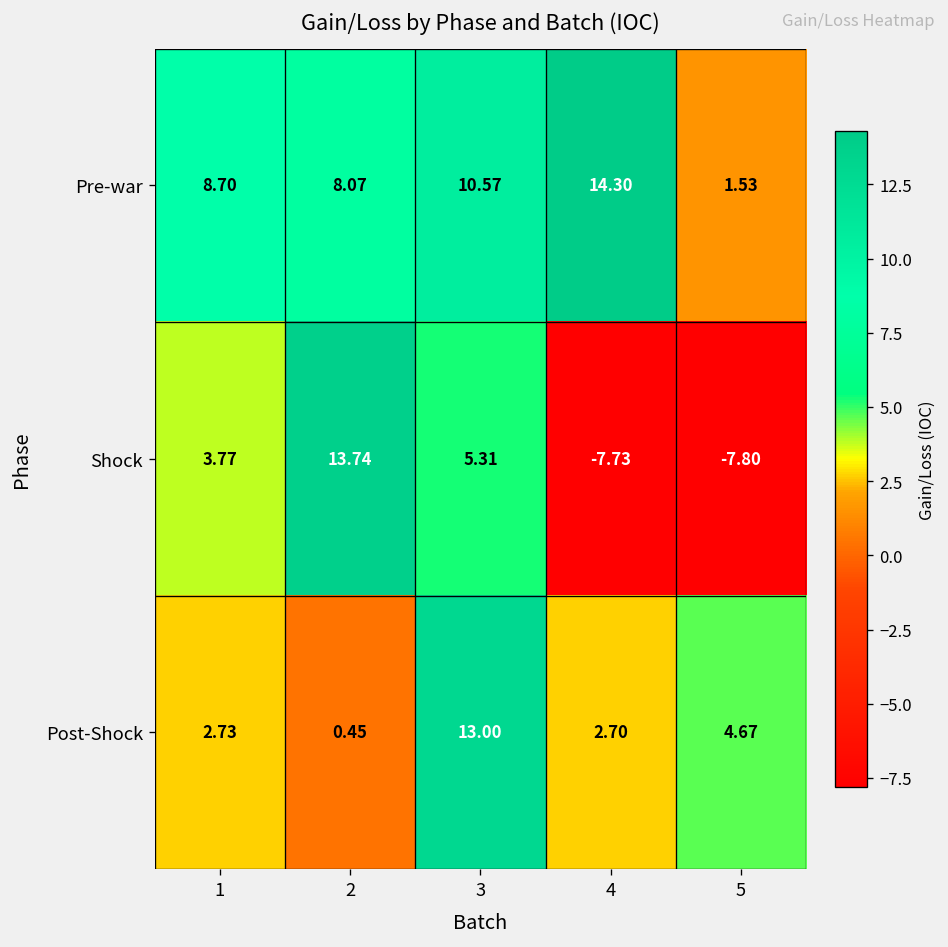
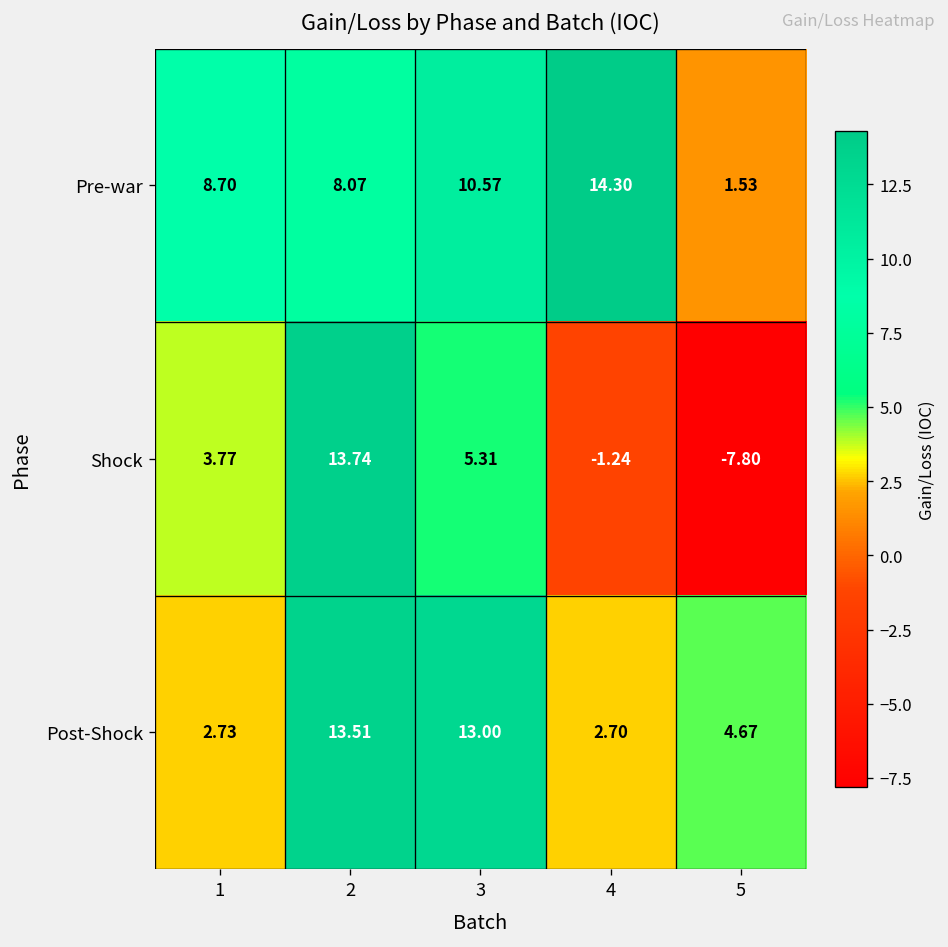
Shock, 4: -7.73 -> -1.24
Post-Shock, 2: 0.45 -> 13.51
